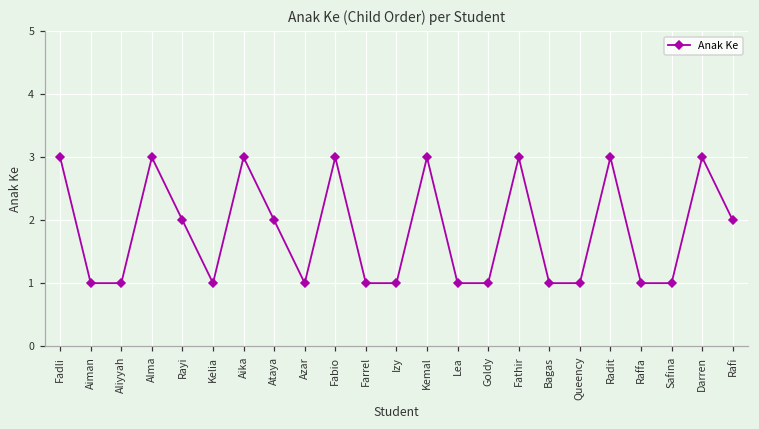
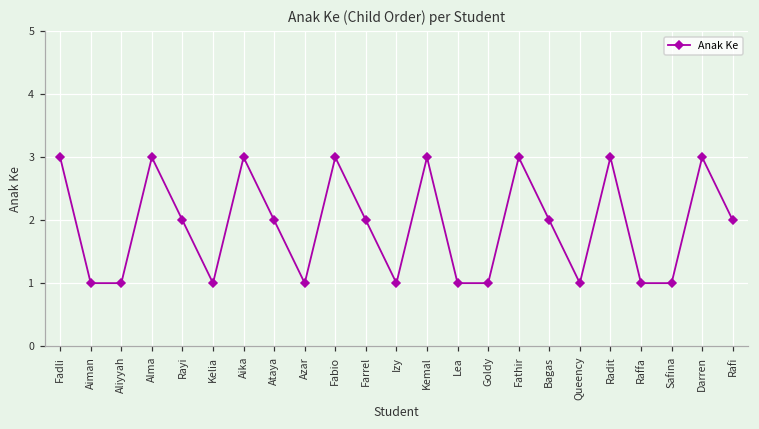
Farrel: 1 -> 2
Bagas: 1 -> 2
